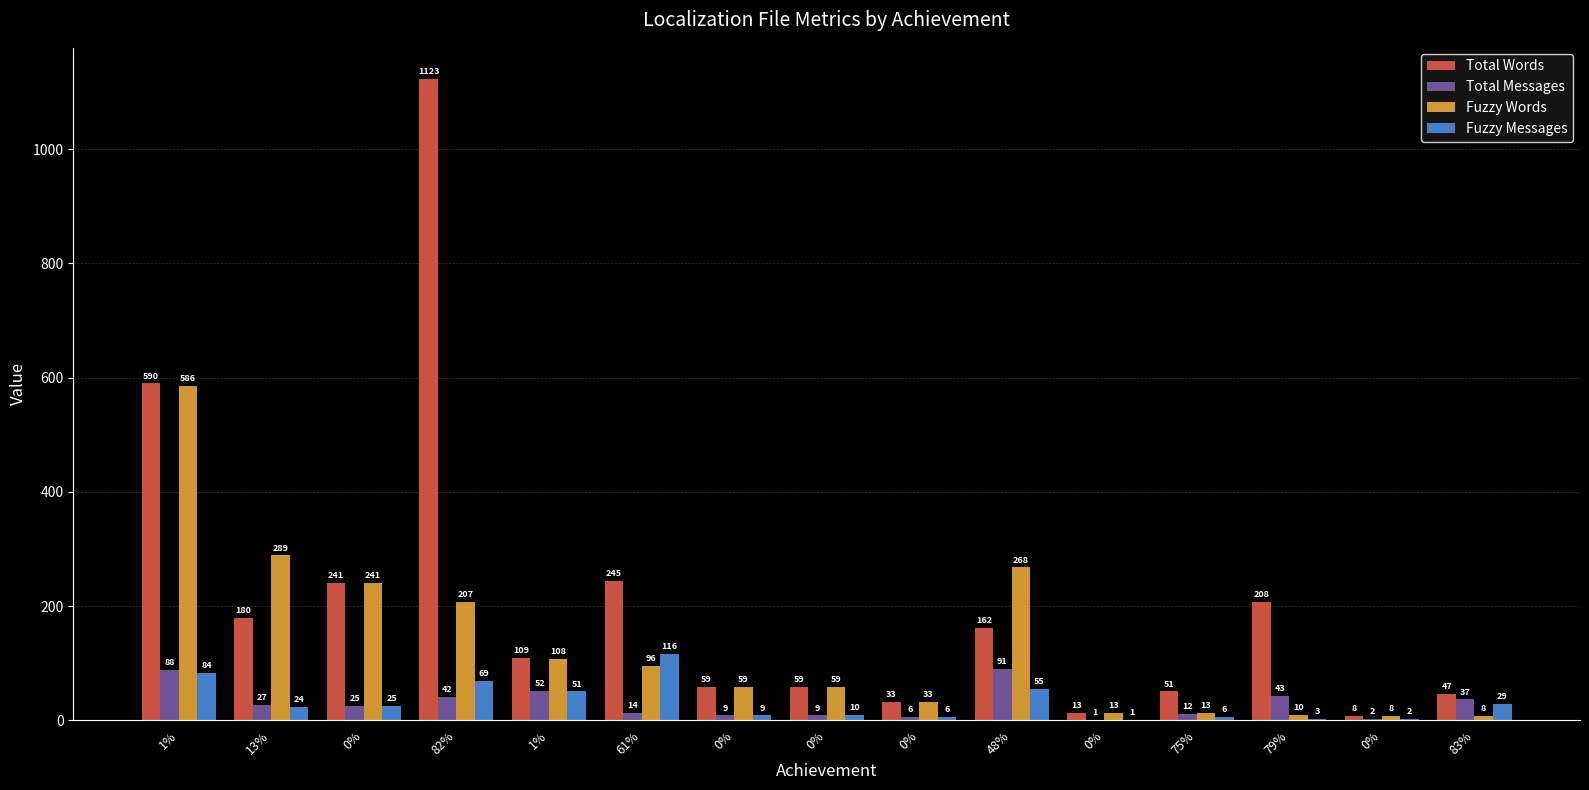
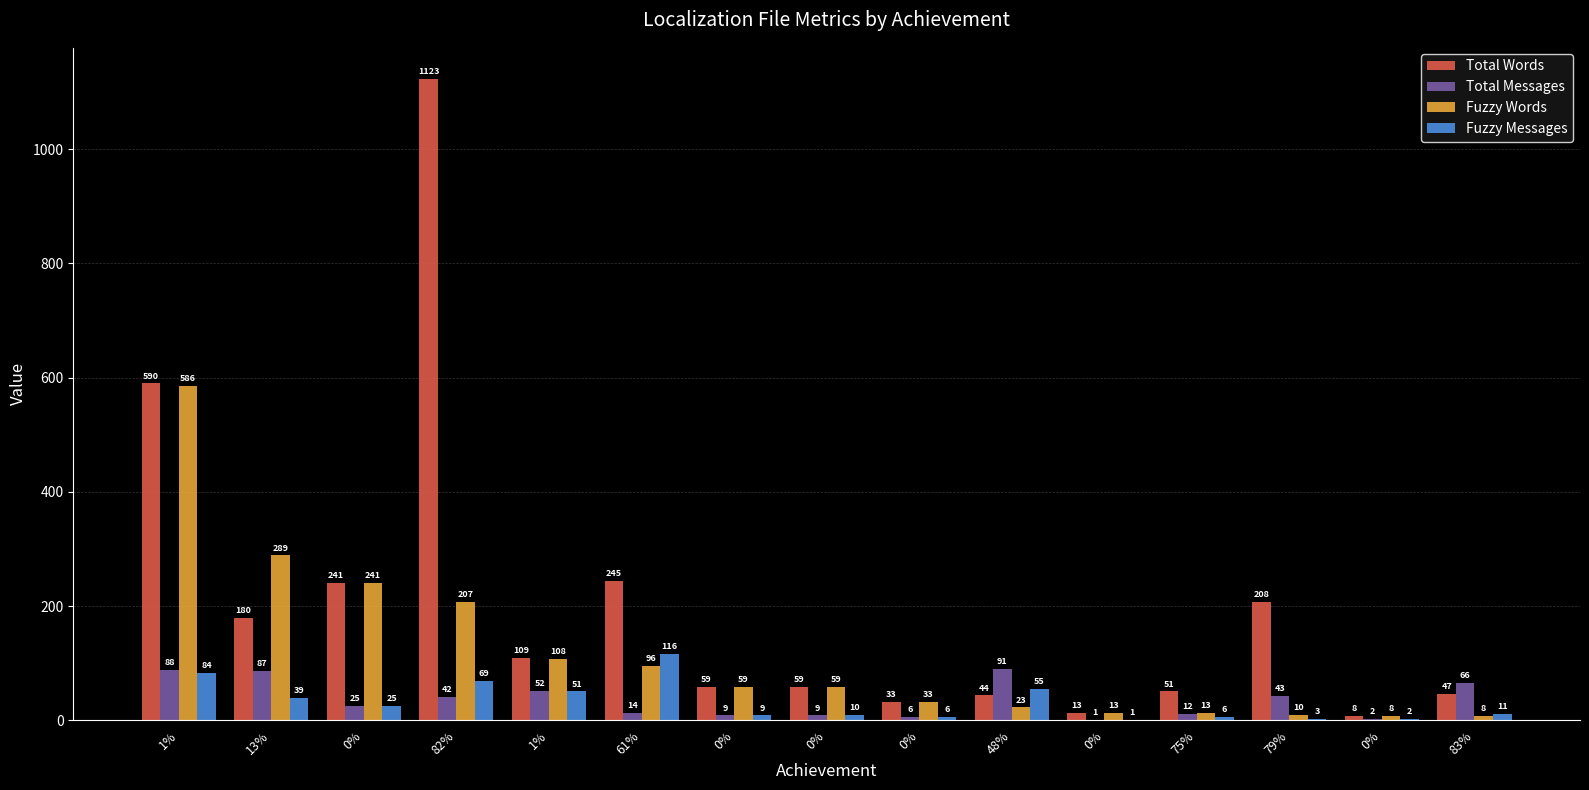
Total Messages, 13%: 27 -> 87
Fuzzy Messages, 13%: 24 -> 39
Total Words, 48%: 162 -> 44
Fuzzy Words, 48%: 268 -> 23
Total Messages, 83%: 37 -> 66
Fuzzy Messages, 83%: 29 -> 11
